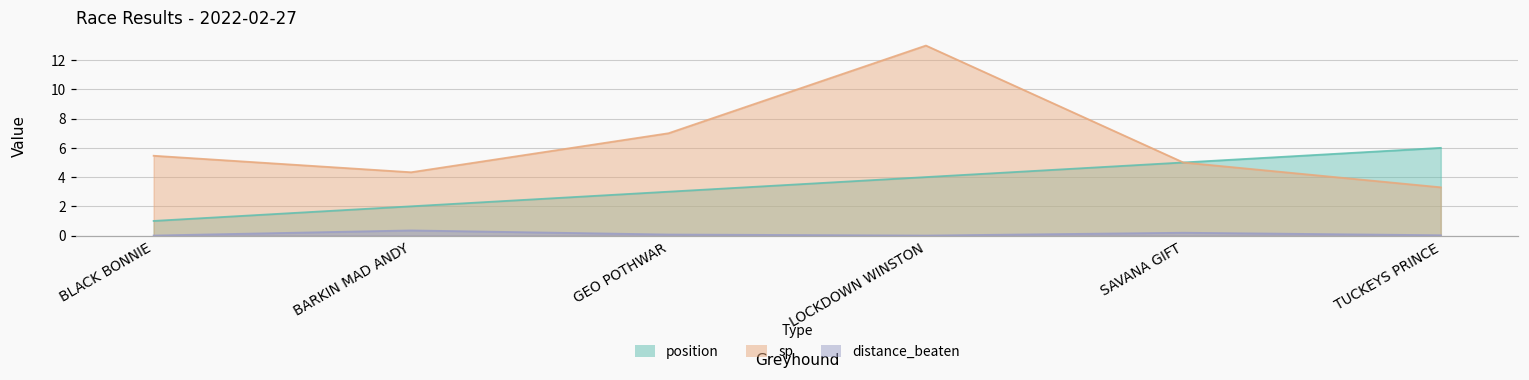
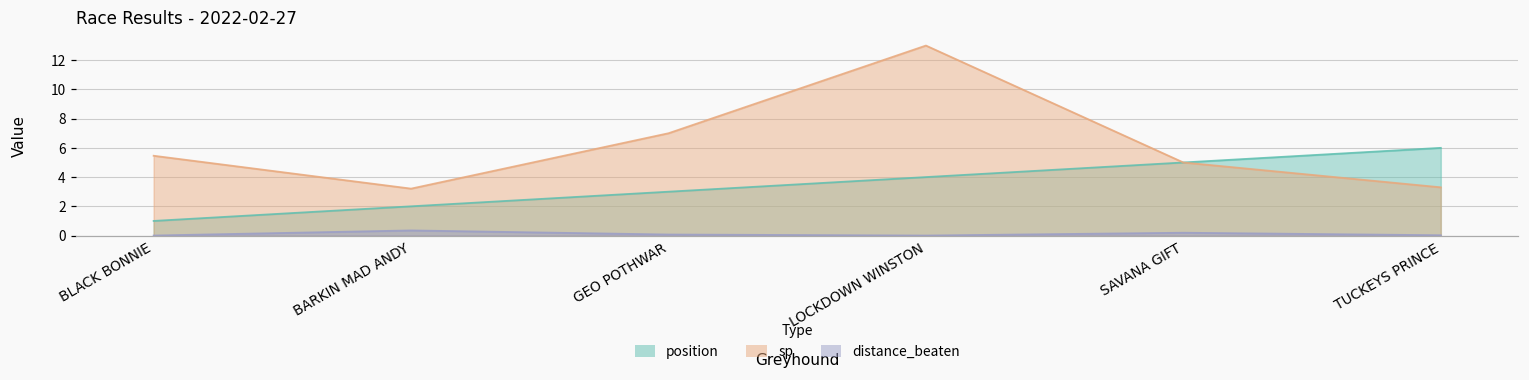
sp, BARKIN MAD ANDY: 4.3 -> 3.2
